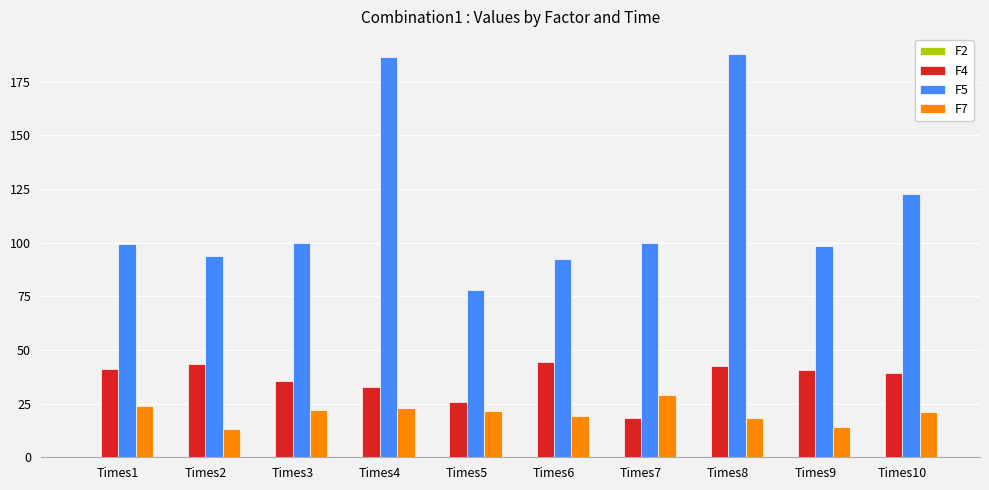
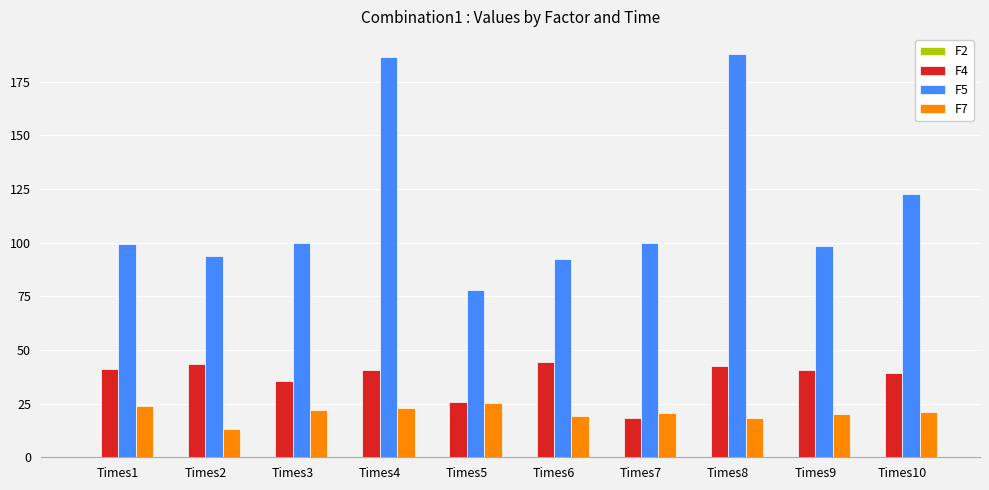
F4, Times4: 33 -> 41
F7, Times5: 21 -> 25
F7, Times7: 29 -> 21
F7, Times9: 14 -> 20
